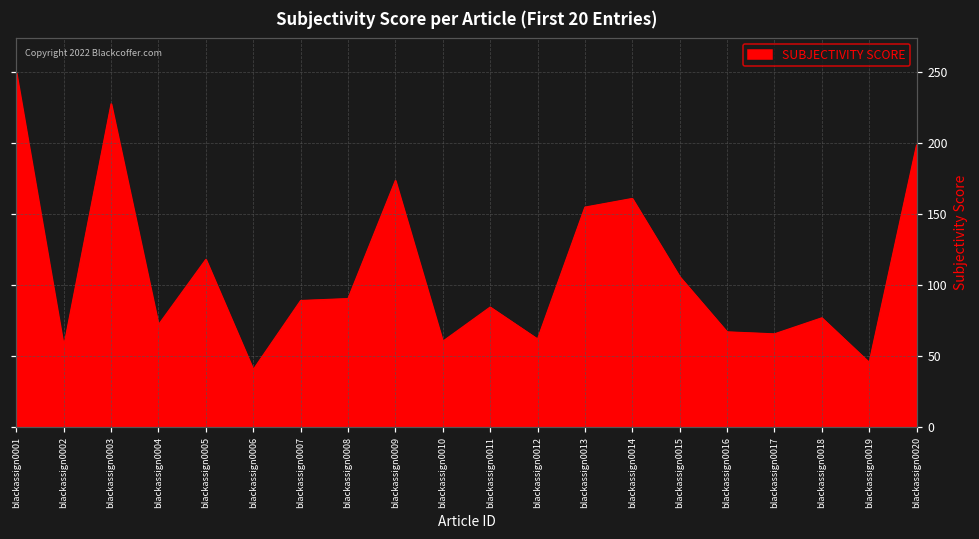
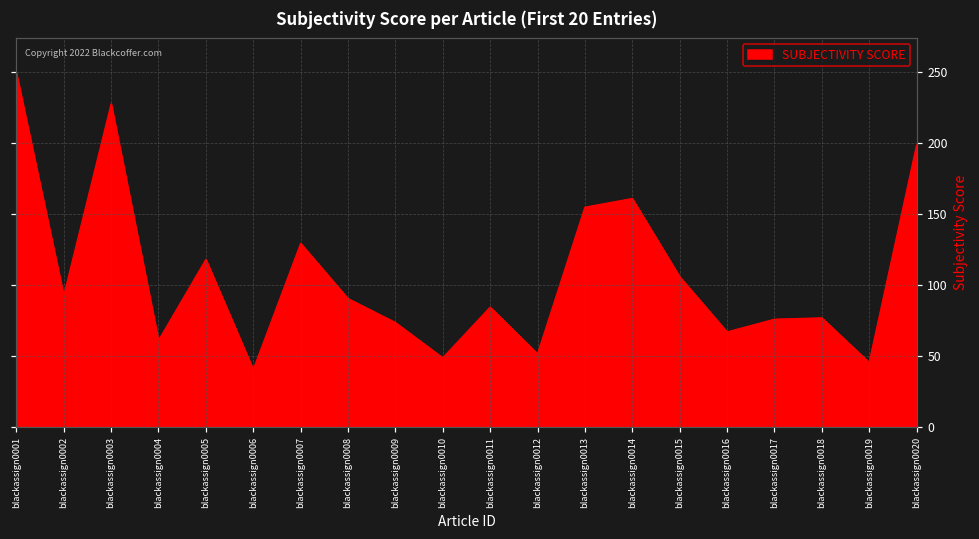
blackassign0002: 56 -> 92
blackassign0004: 72 -> 61
blackassign0007: 89 -> 129
blackassign0009: 173 -> 73
blackassign0010: 60 -> 49
blackassign0012: 62 -> 51
blackassign0017: 65 -> 76
